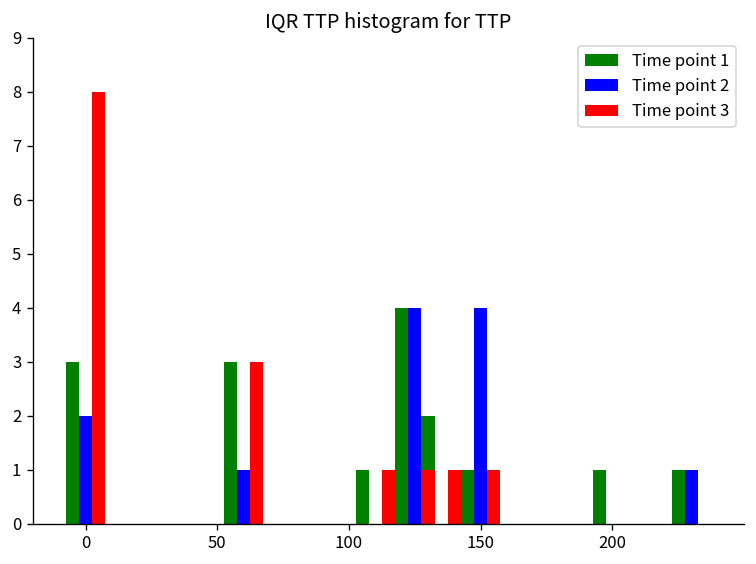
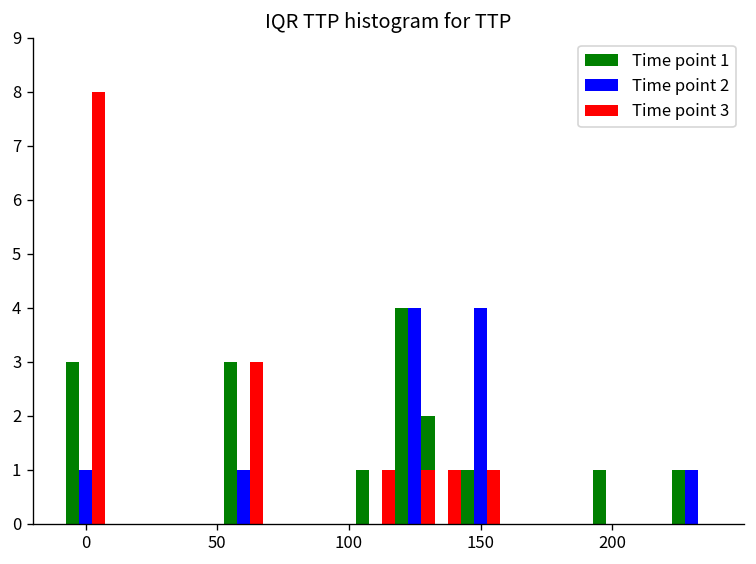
Time point 2, 0: 2 -> 1
